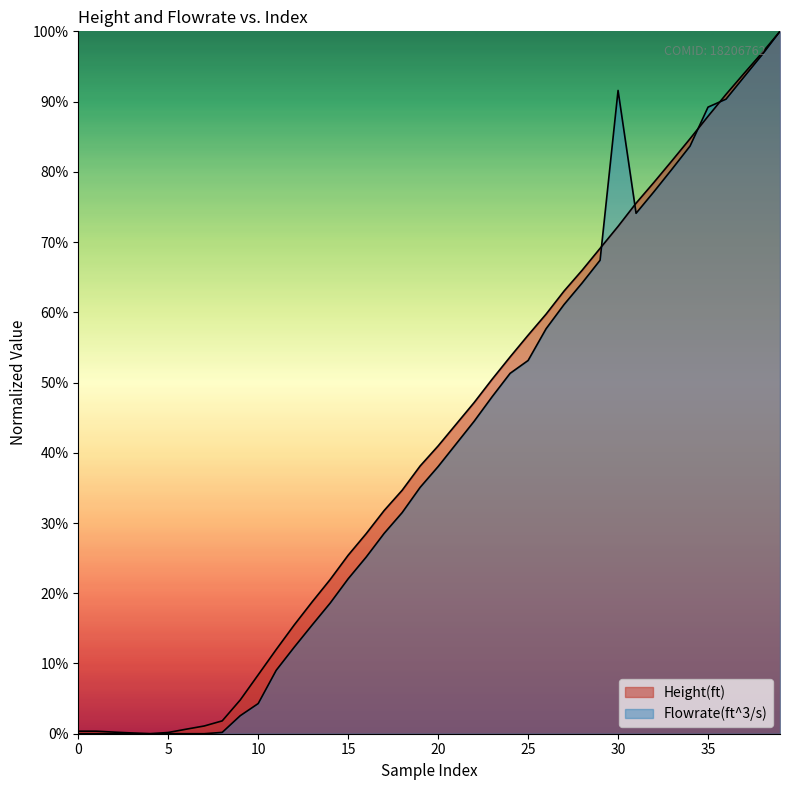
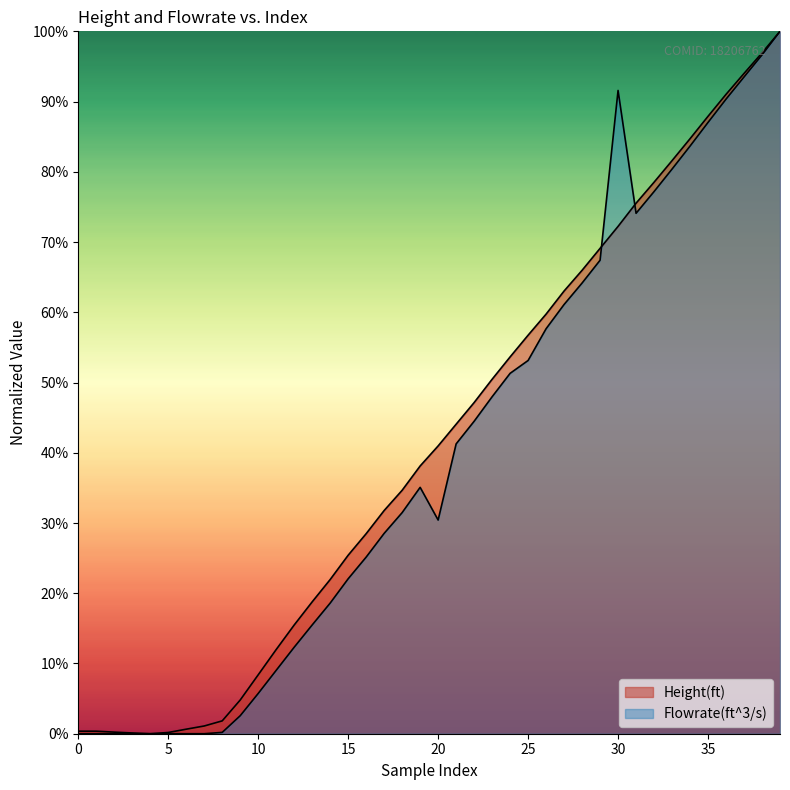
Flowrate(ft^3/s), 10: 4% -> 6%
Flowrate(ft^3/s), 20: 38% -> 30%
Flowrate(ft^3/s), 35: 89% -> 87%
